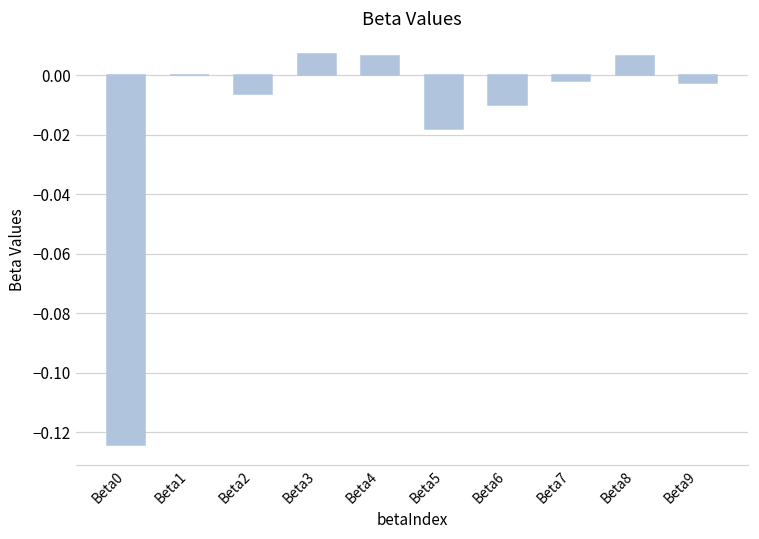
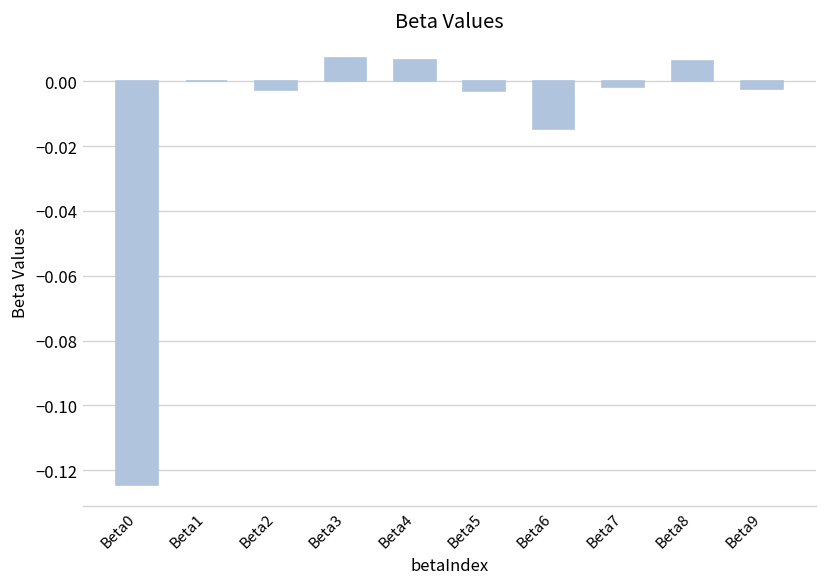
Beta2: -0.006 -> -0.003
Beta5: -0.018 -> -0.003
Beta6: -0.010 -> -0.015
